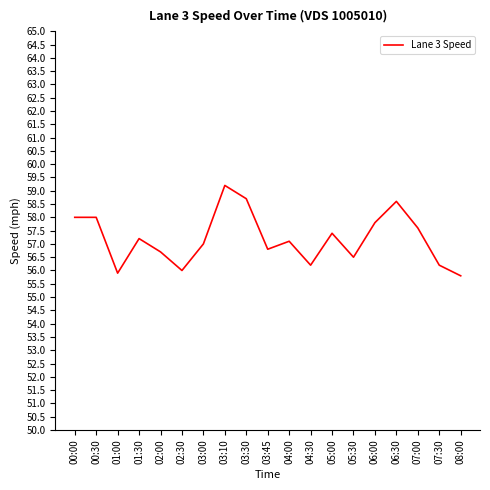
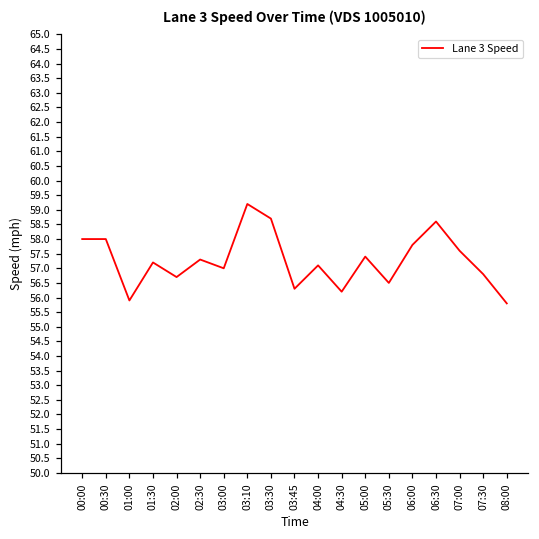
02:30: 56.0 -> 57.3
03:45: 56.8 -> 56.3
07:30: 56.2 -> 56.8
